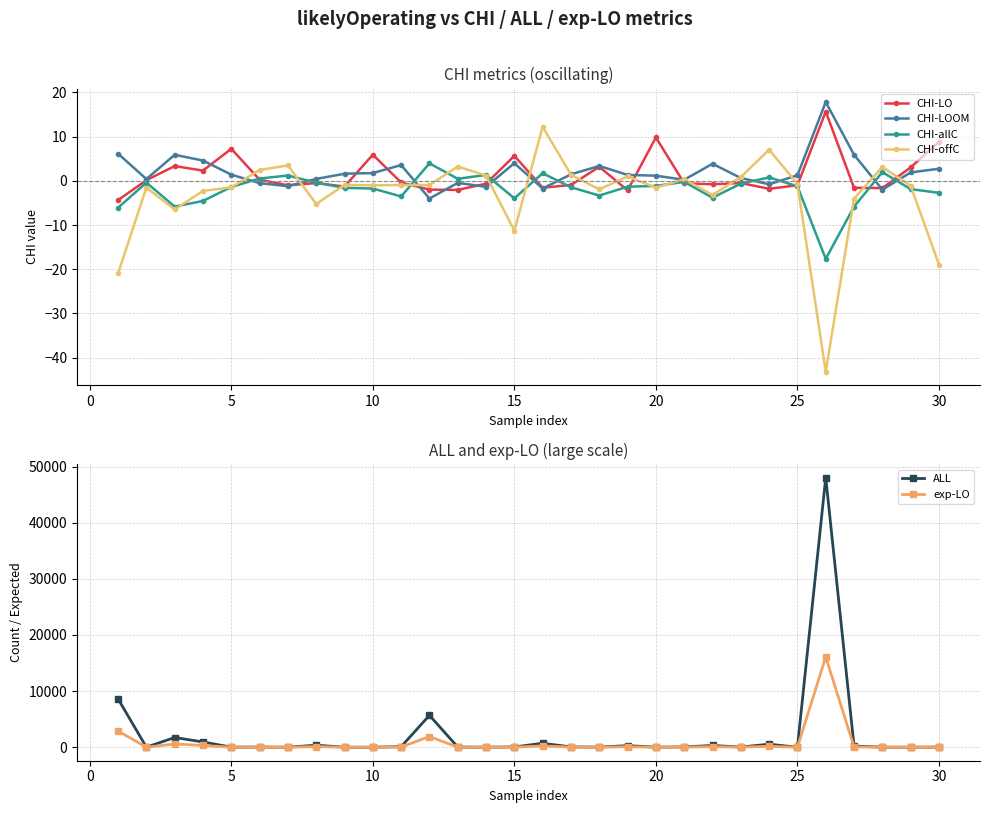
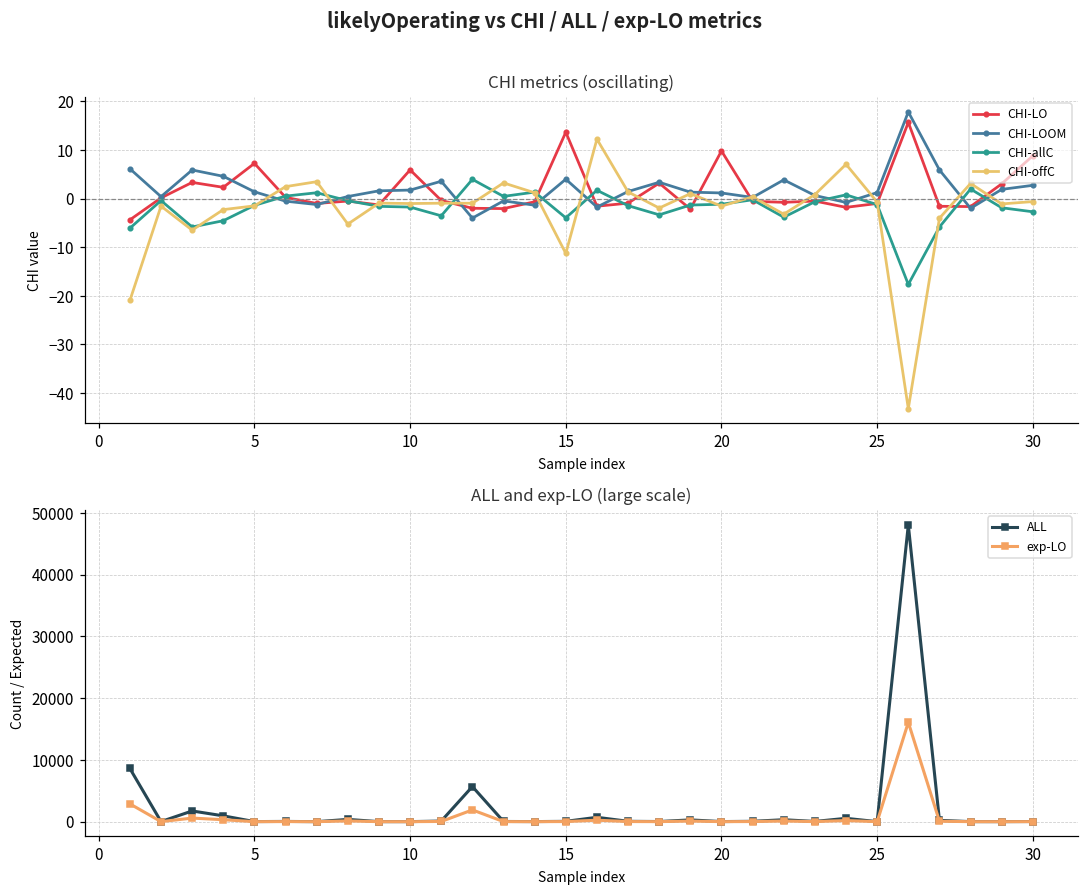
CHI metrics (oscillating), CHI-LO, 15: 6 -> 14
CHI metrics (oscillating), CHI-offC, 30: -19 -> -1
